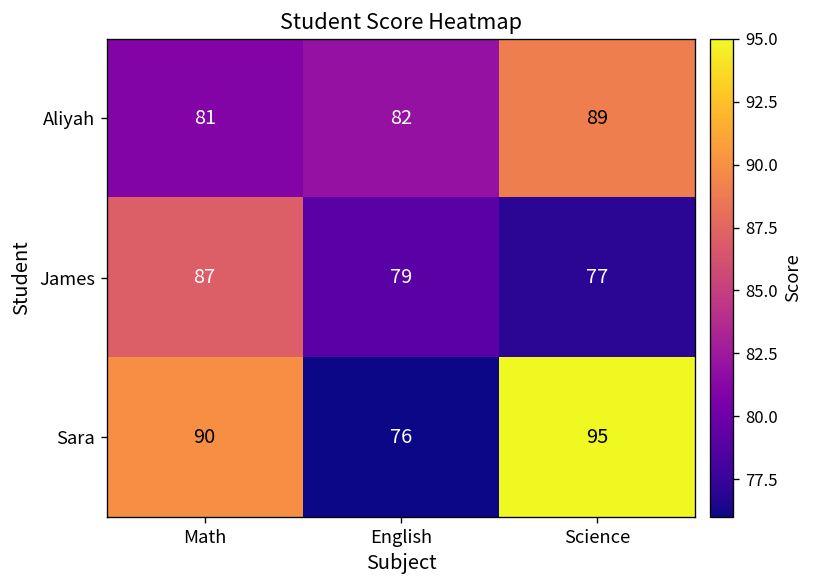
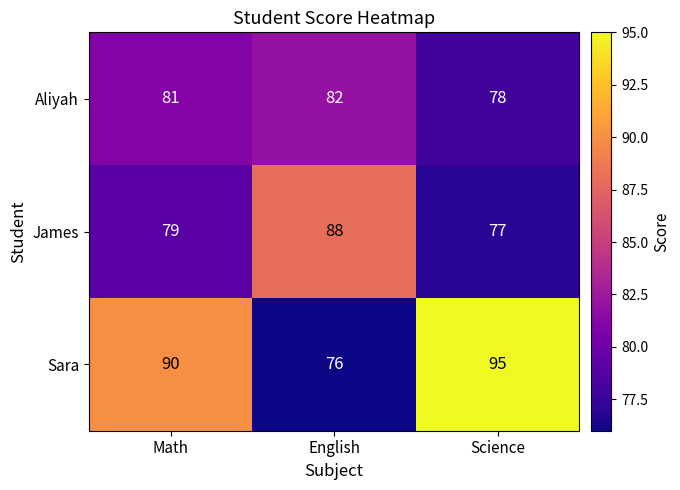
Aliyah, Science: 89 -> 78
James, Math: 87 -> 79
James, English: 79 -> 88
